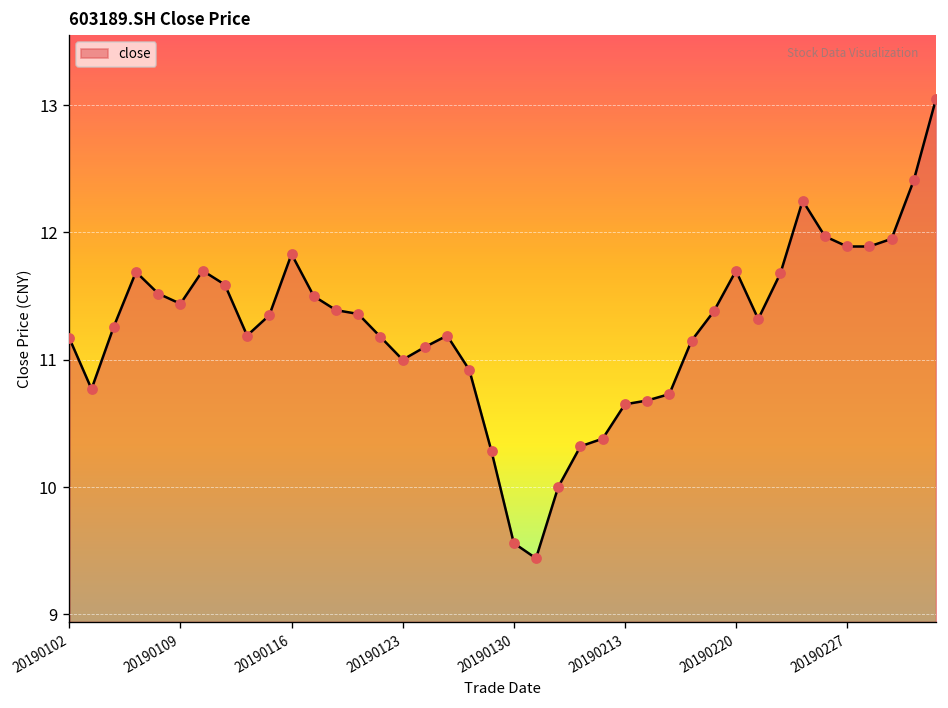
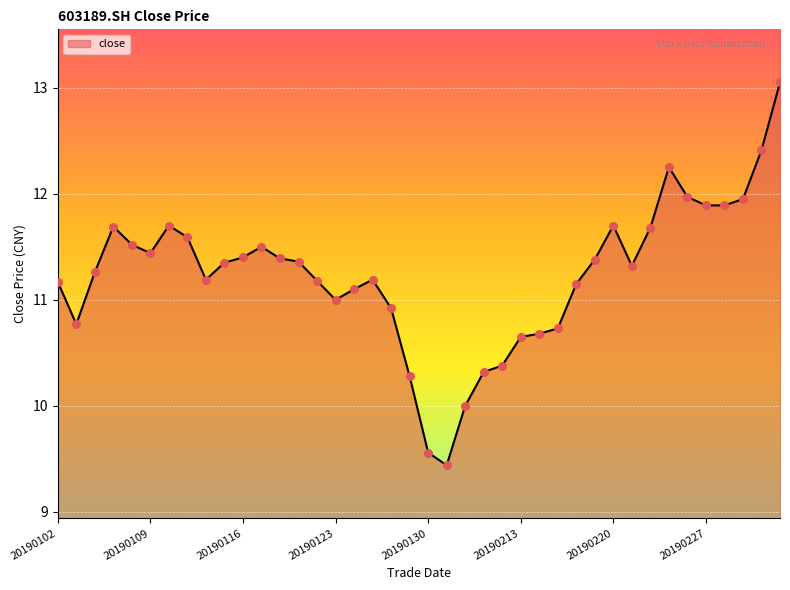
20190116: 11.83 -> 11.40
